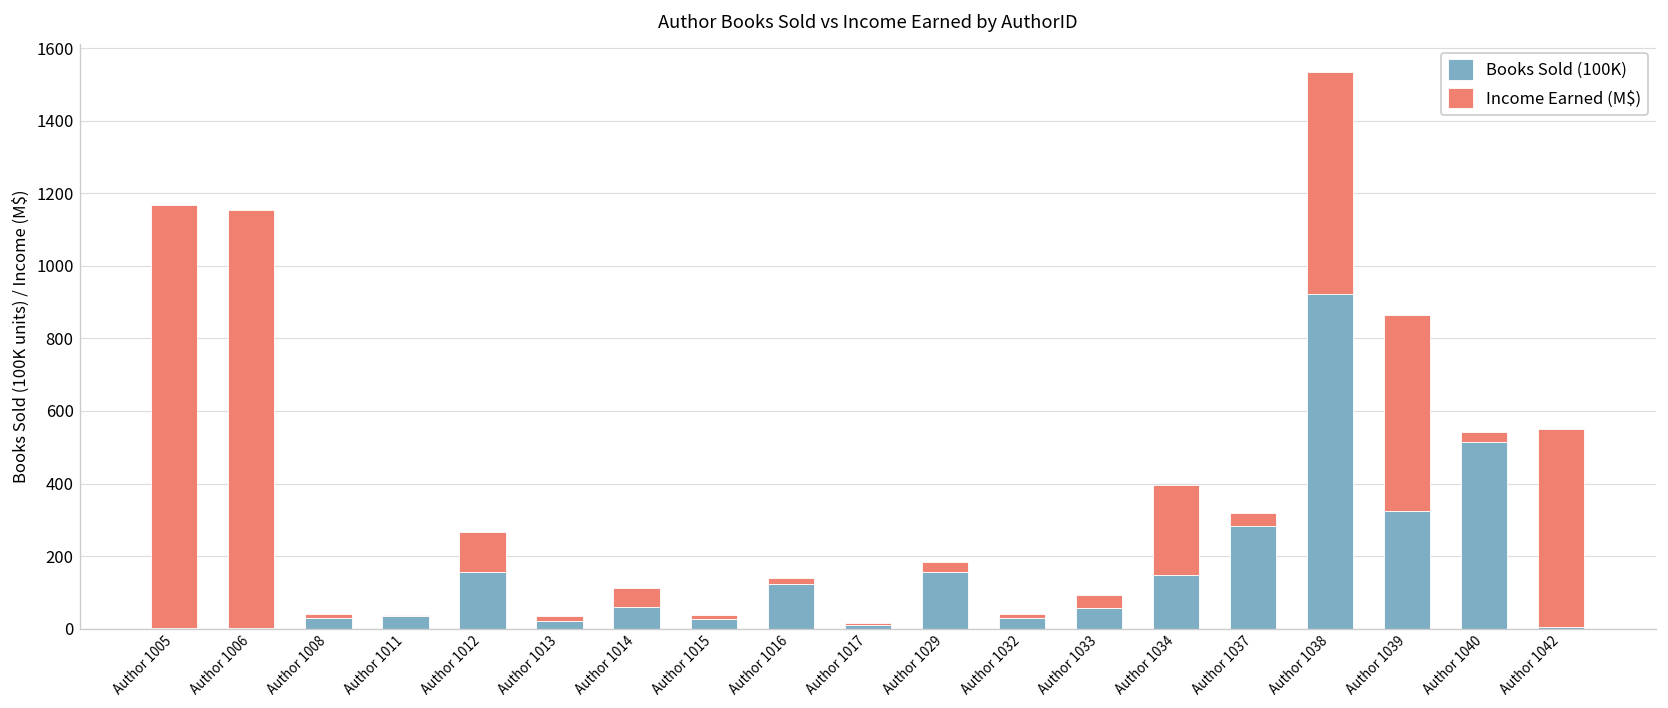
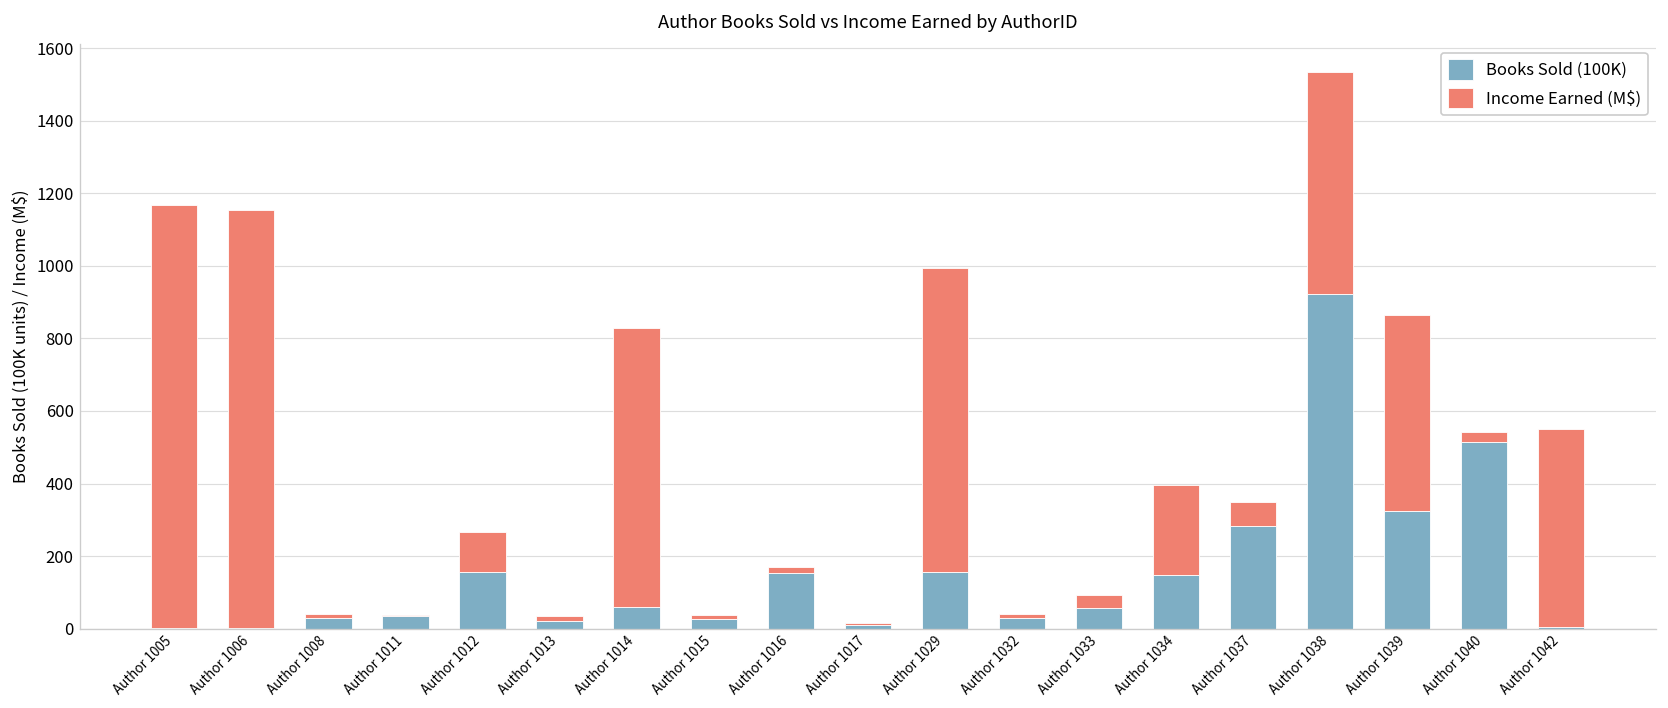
Income Earned (M$), Author 1014: 50 -> 770
Books Sold (100K), Author 1016: 120 -> 150
Income Earned (M$), Author 1029: 30 -> 840
Income Earned (M$), Author 1037: 40 -> 70
